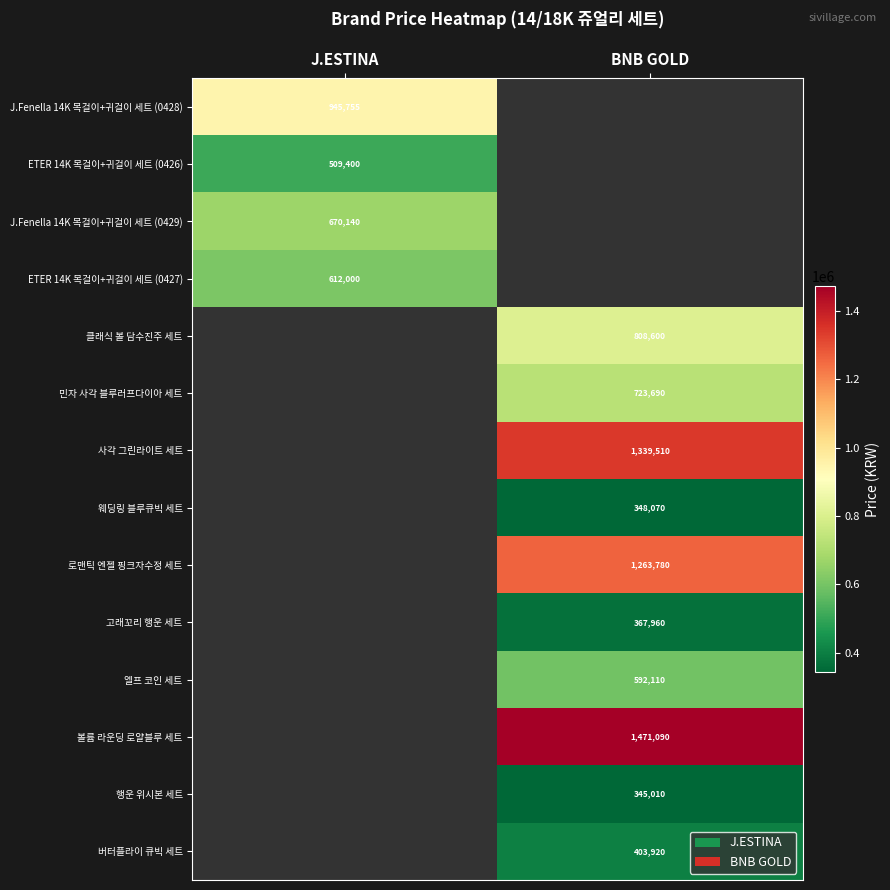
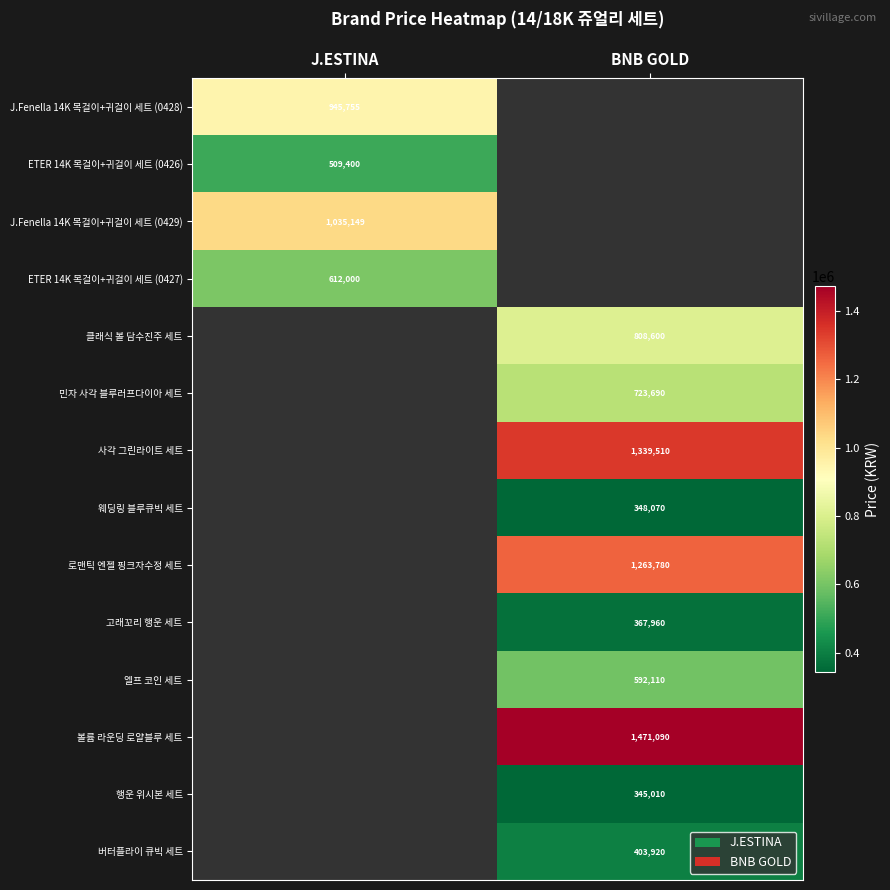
J.Fenella 14K 목걸이+귀걸이 세트 (0429), J.ESTINA: 670,140 -> 1,035,149
